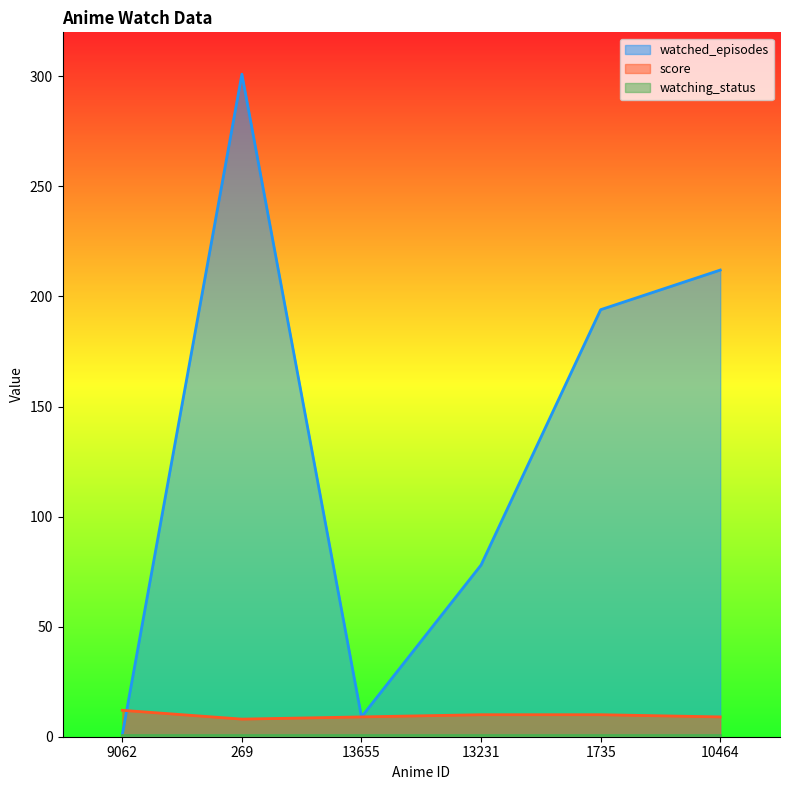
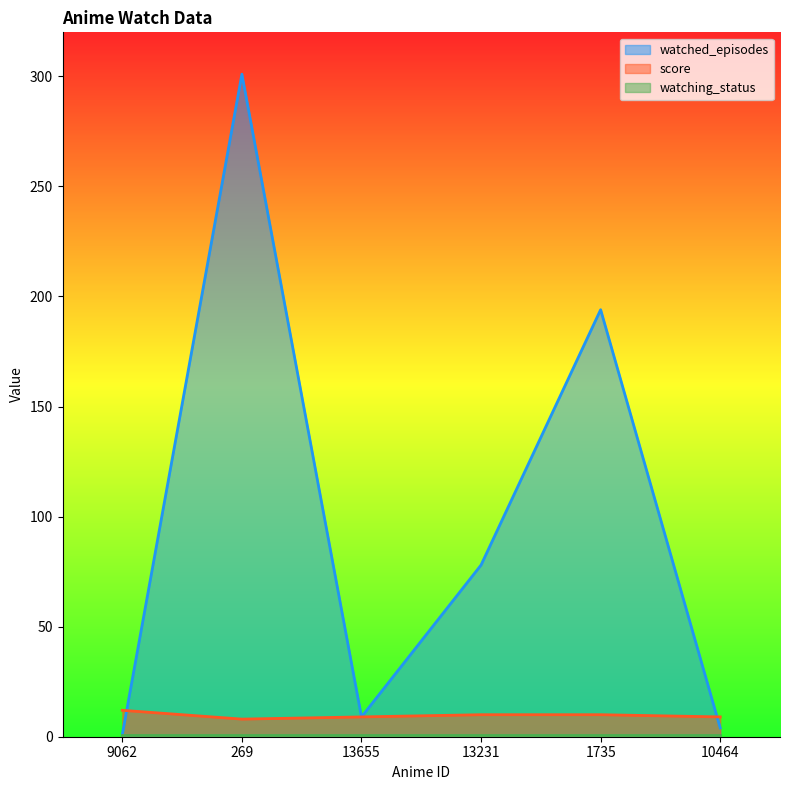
watched_episodes, 10464: 212 -> 4
